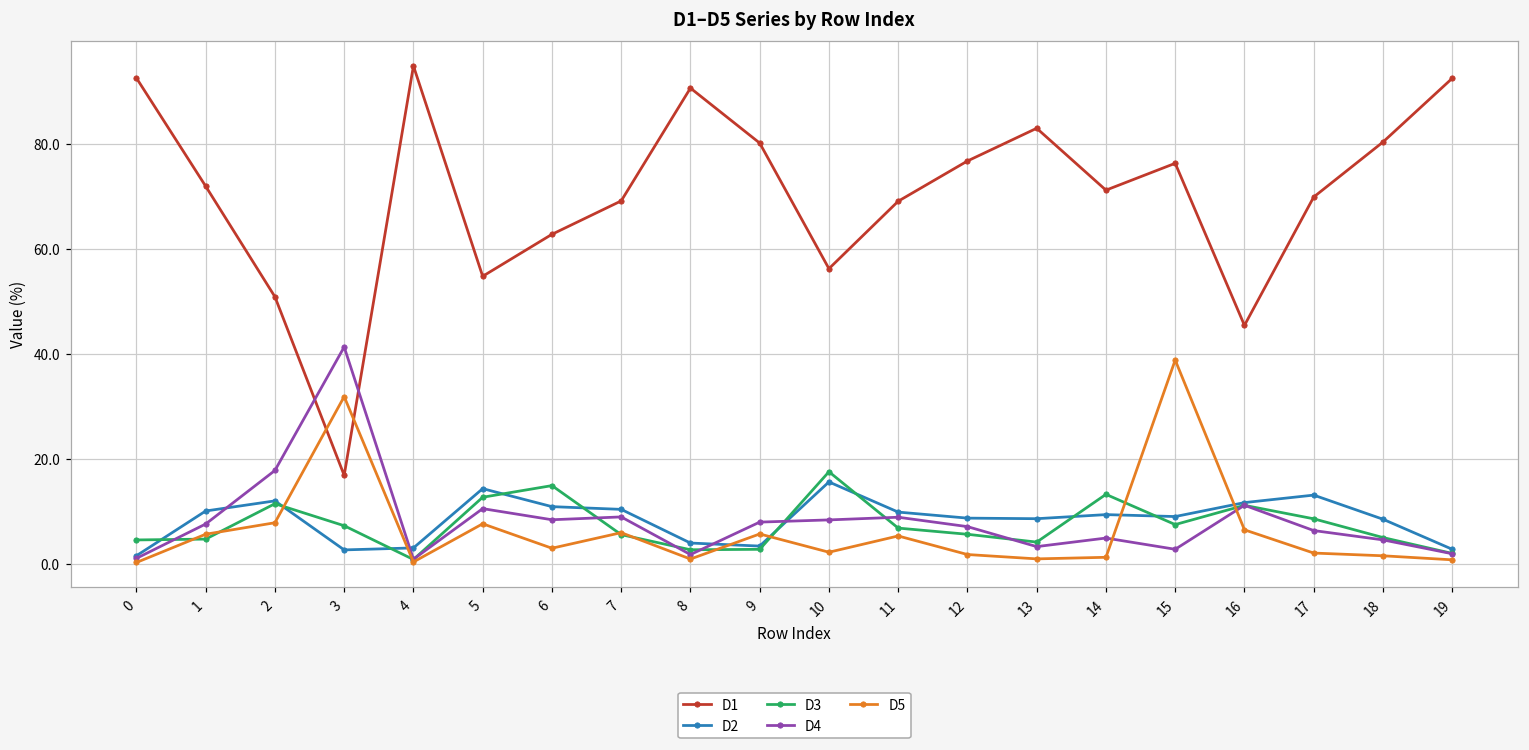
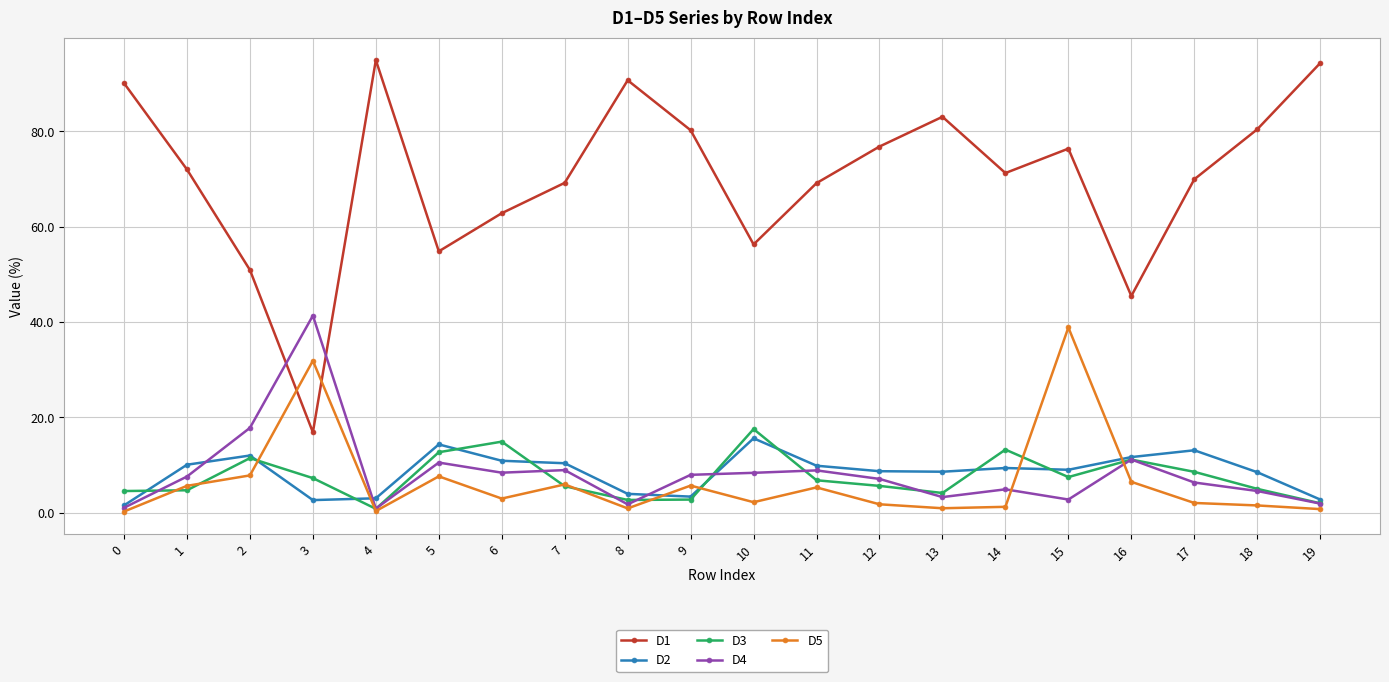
D1, 0: 93 -> 90
D1, 19: 93 -> 94
